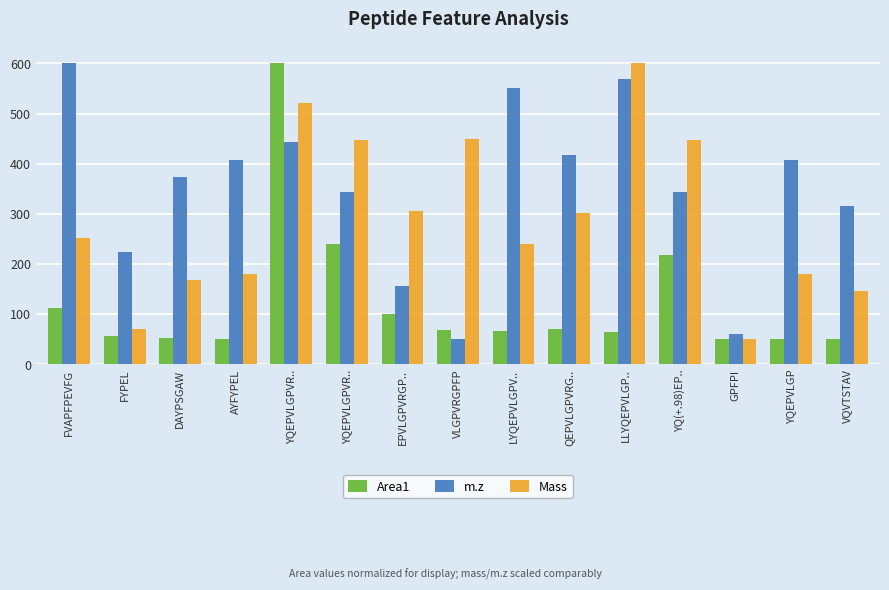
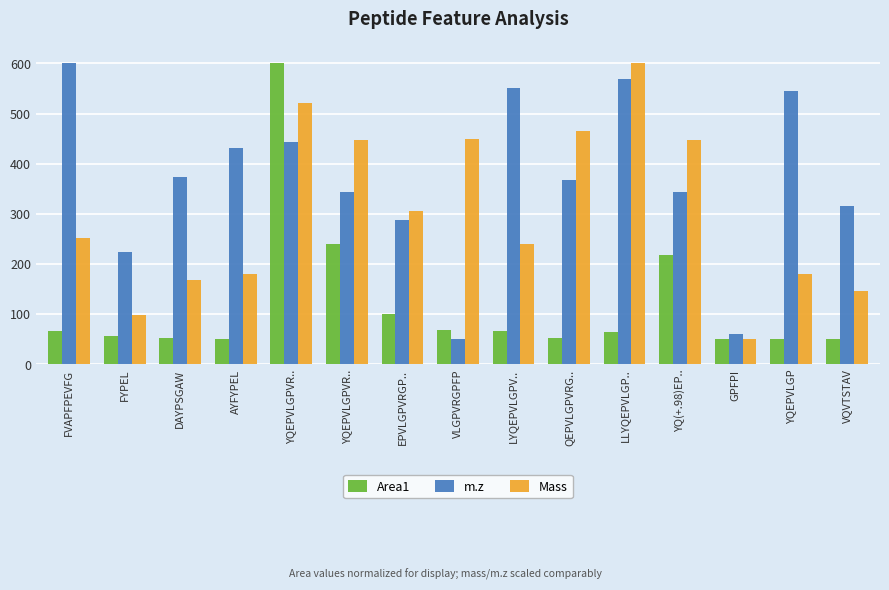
Area1, FVAPFPEVFG: 110 -> 70
Mass, FYPEL: 70 -> 100
m.z, AYFYPEL: 410 -> 430
m.z, EPVLGPVRGP..: 160 -> 290
Area1, QEPVLGPVRG..: 70 -> 50
m.z, QEPVLGPVRG..: 420 -> 370
Mass, QEPVLGPVRG..: 300 -> 460
m.z, YQEPVLGP: 410 -> 540
